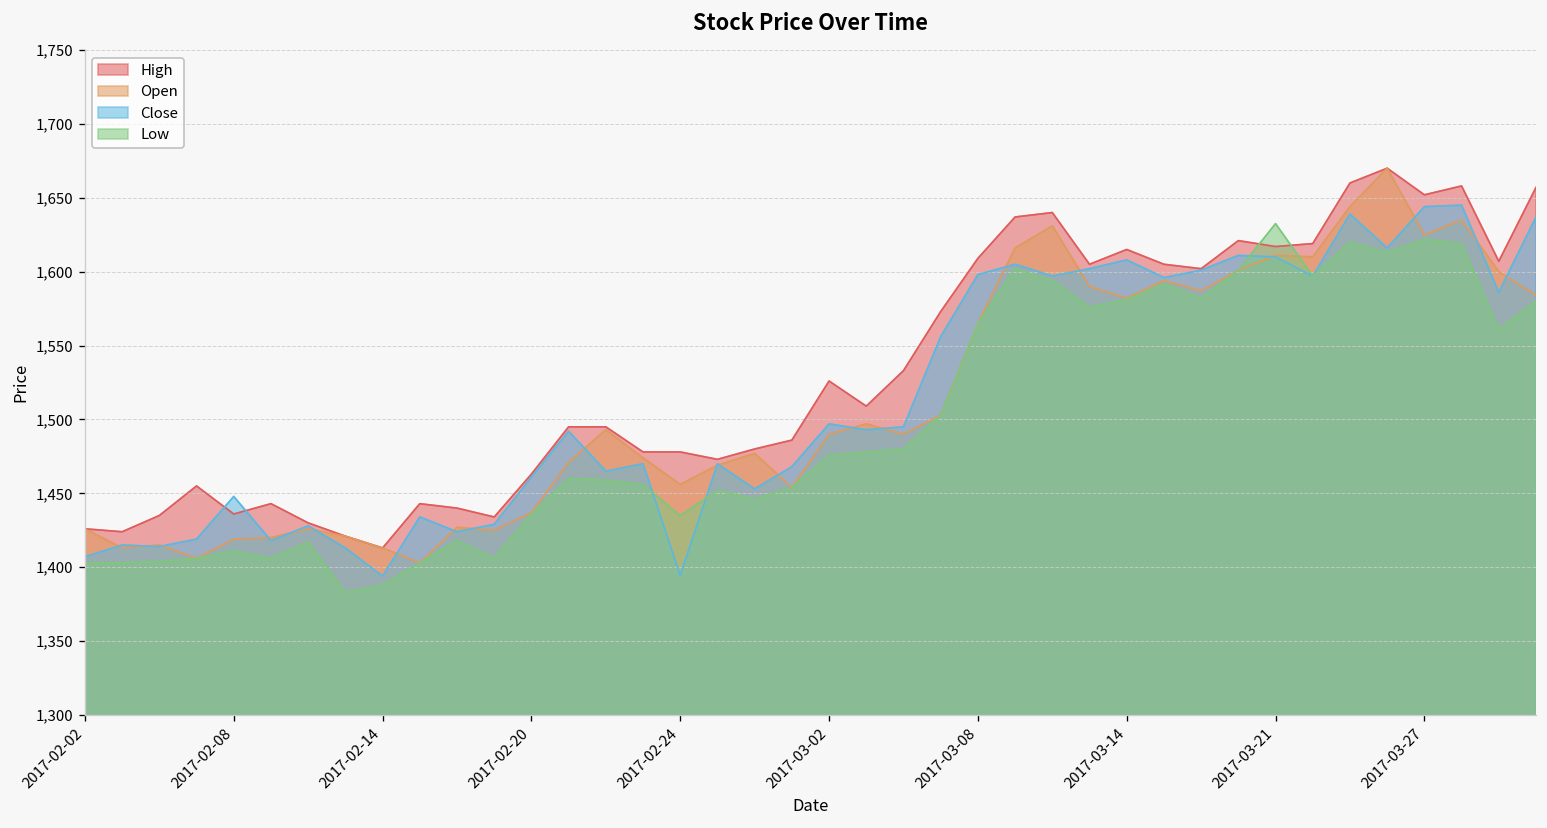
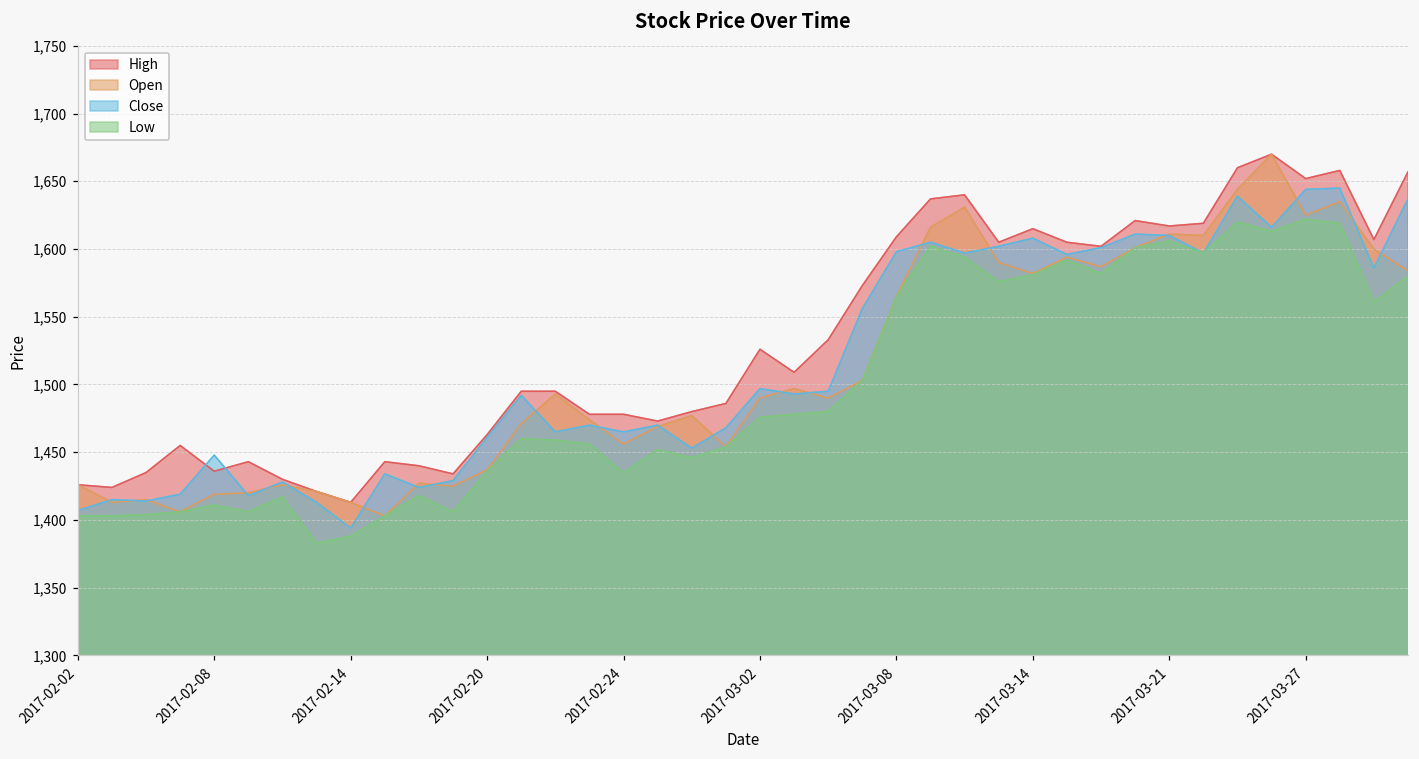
Close, 2017-02-24: 1,394 -> 1,465
Low, 2017-03-21: 1,633 -> 1,606
